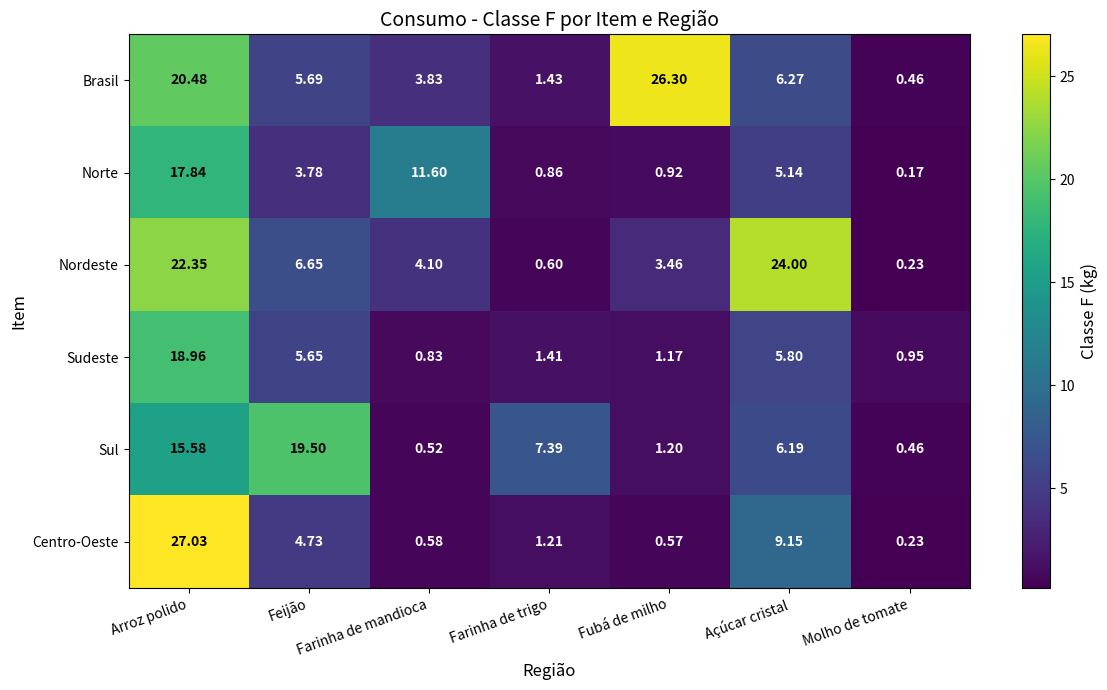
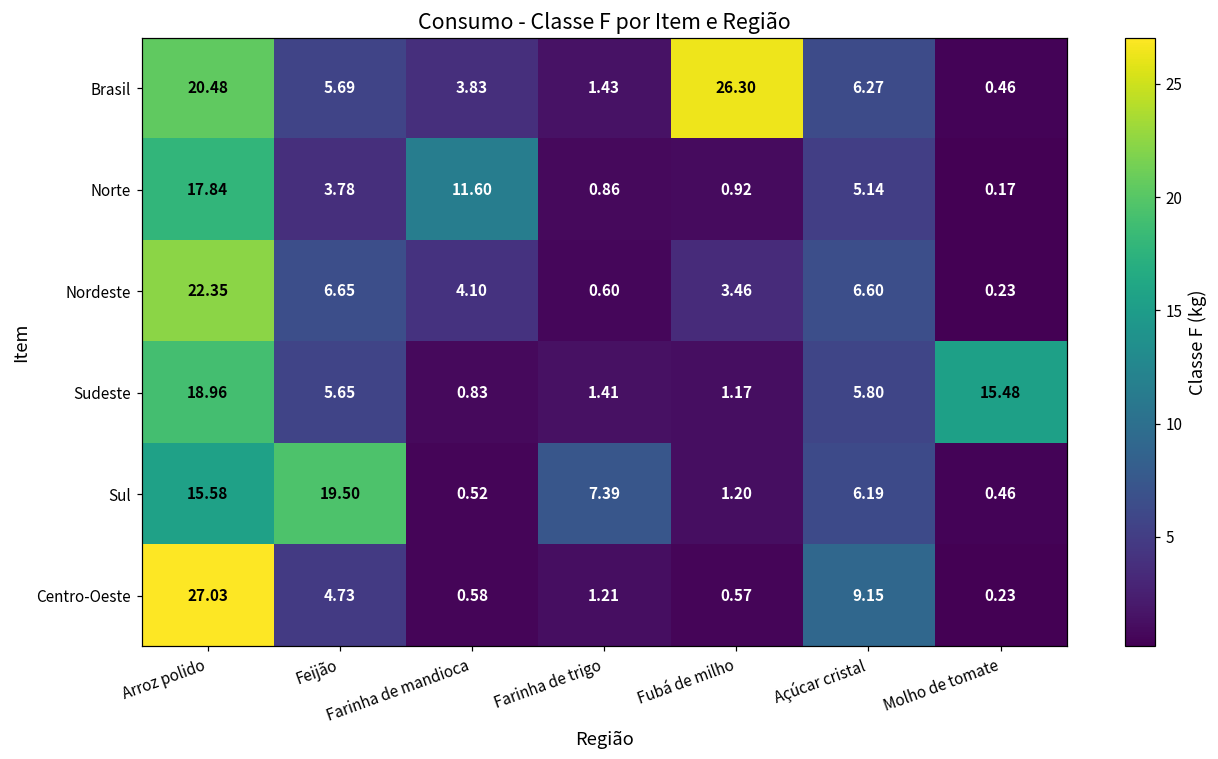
Nordeste, Açúcar cristal: 24.00 -> 6.60
Sudeste, Molho de tomate: 0.95 -> 15.48
